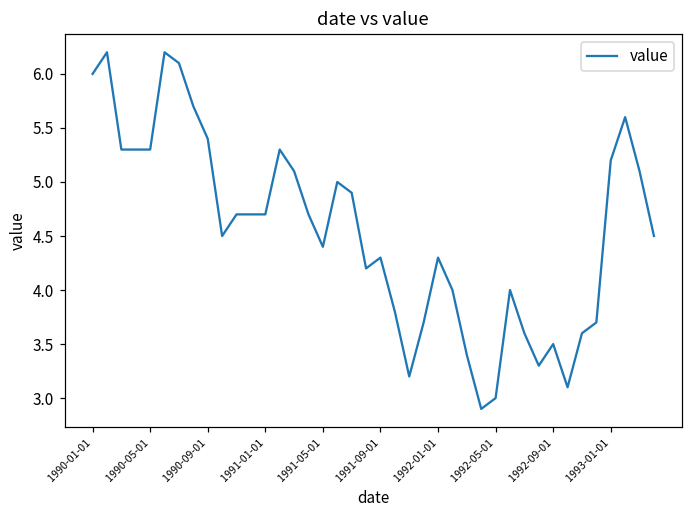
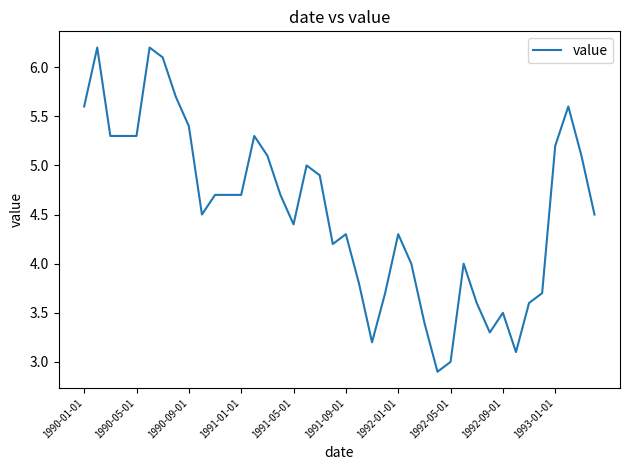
1990-01-01: 6.0 -> 5.6
